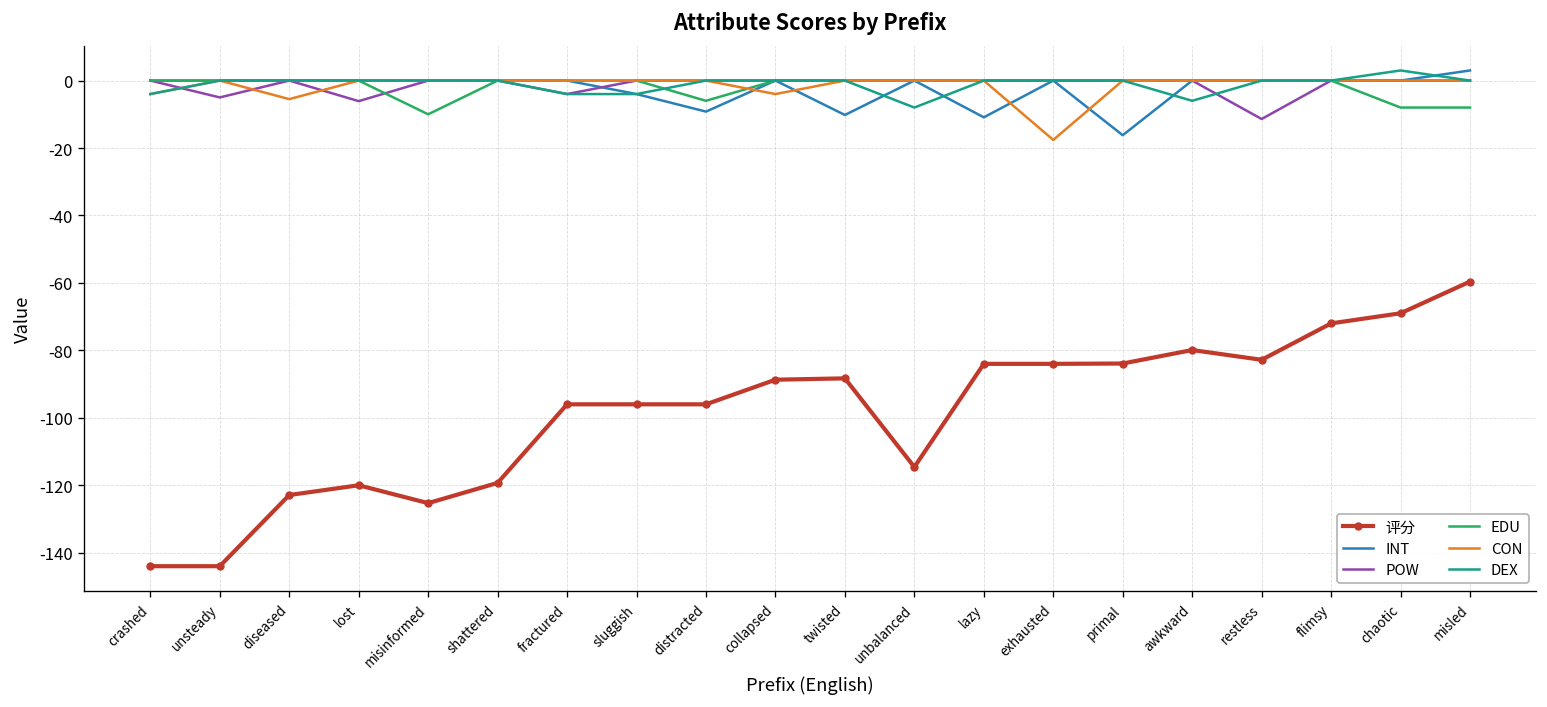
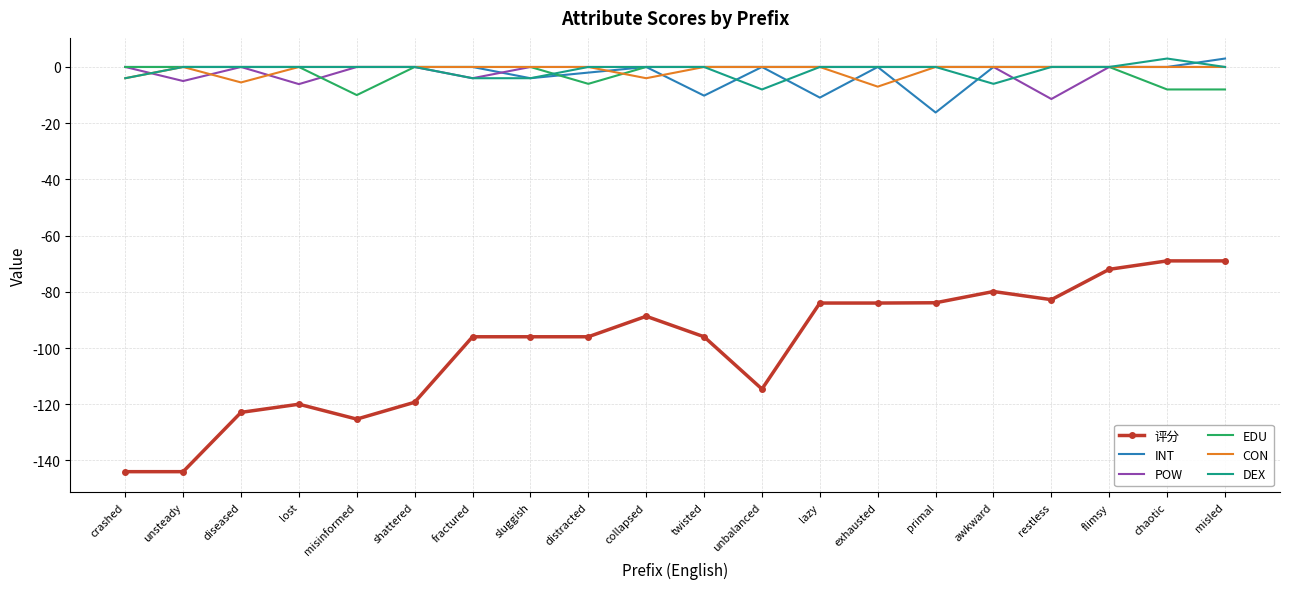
INT, distracted: -9 -> -2
评分, twisted: -88 -> -96
CON, exhausted: -18 -> -7
评分, misled: -60 -> -69
